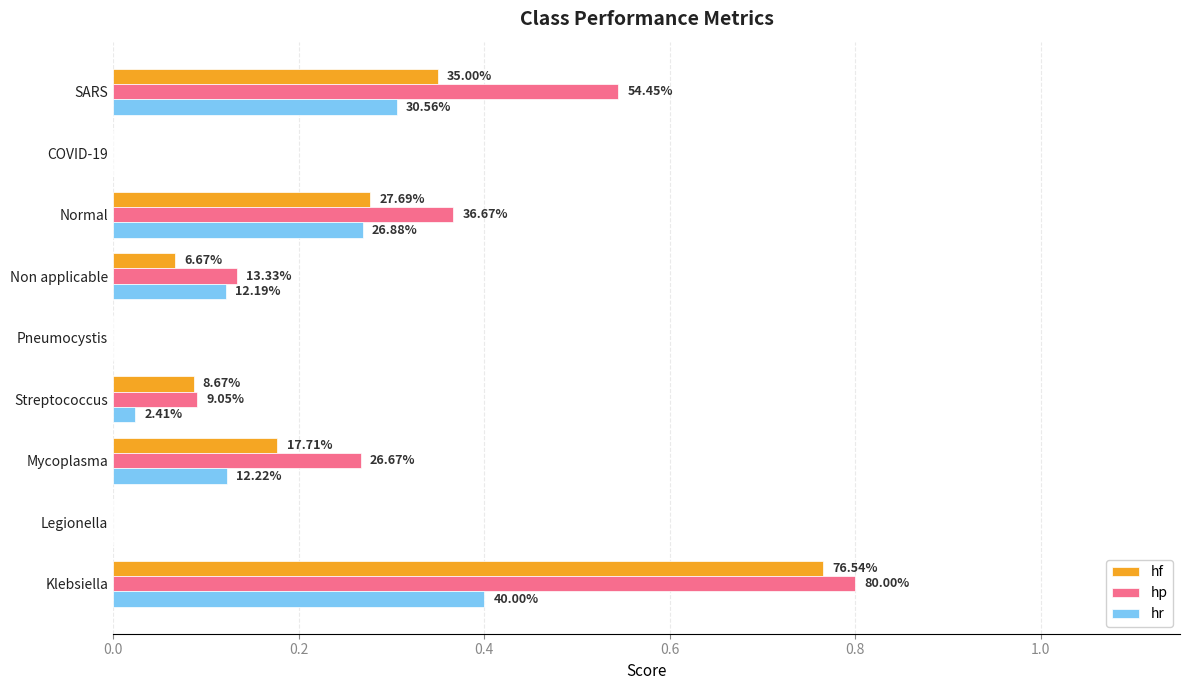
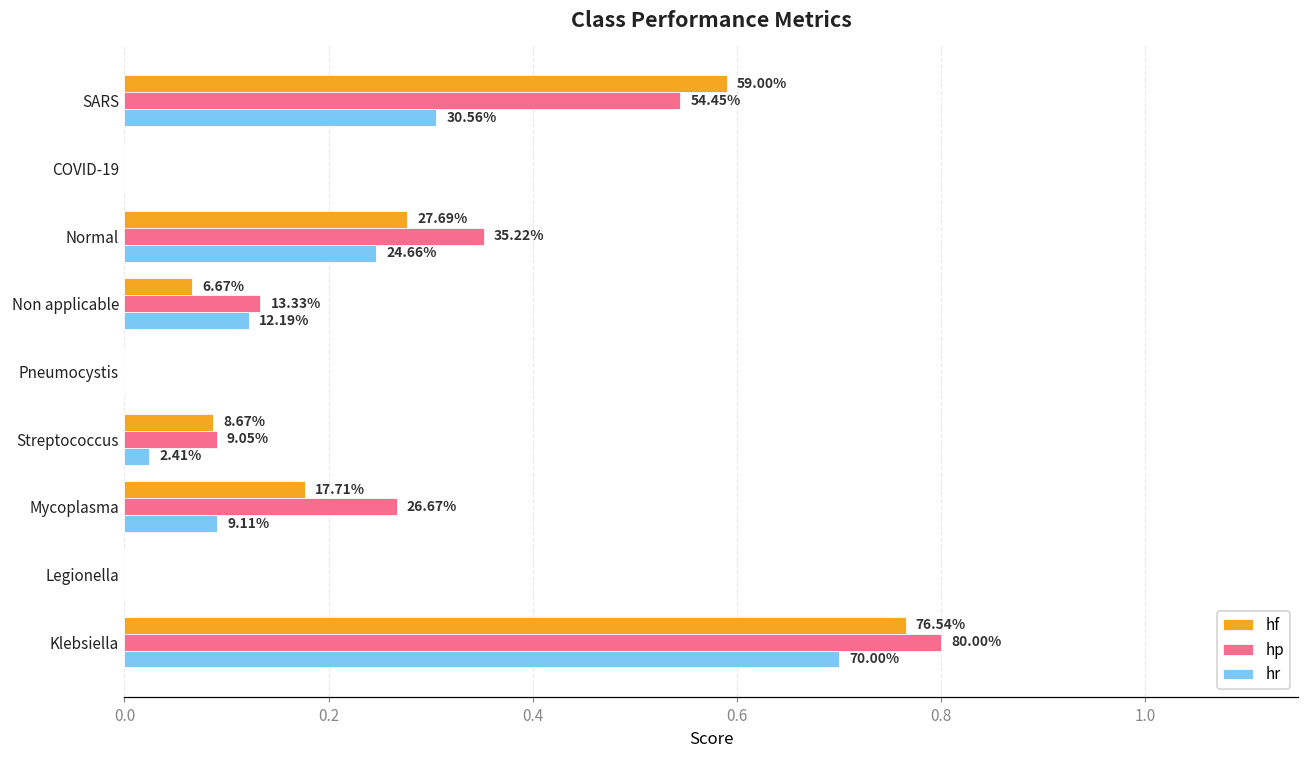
hf, SARS: 35.00% -> 59.00%
hp, Normal: 36.67% -> 35.22%
hr, Normal: 26.88% -> 24.66%
hr, Mycoplasma: 12.22% -> 9.11%
hr, Klebsiella: 40.00% -> 70.00%
